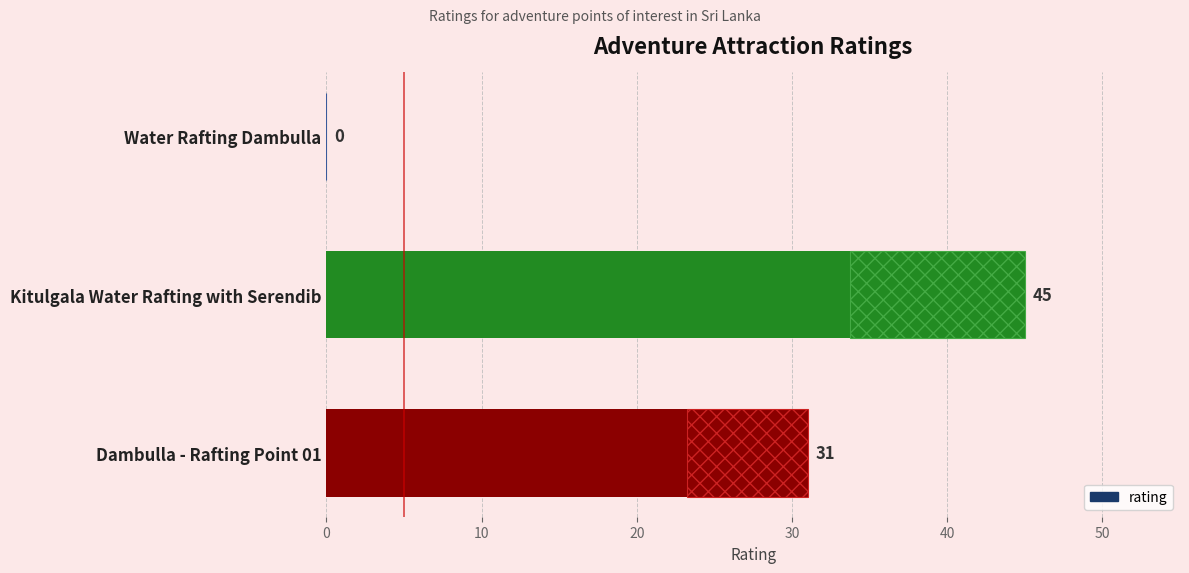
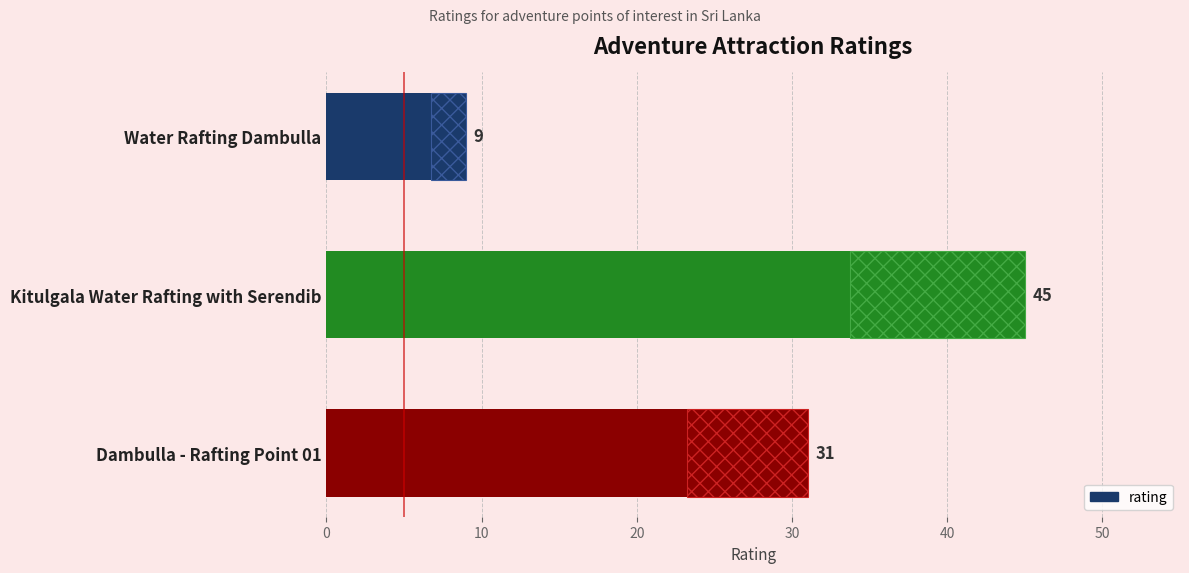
rating, Water Rafting Dambulla: 0 -> 9
